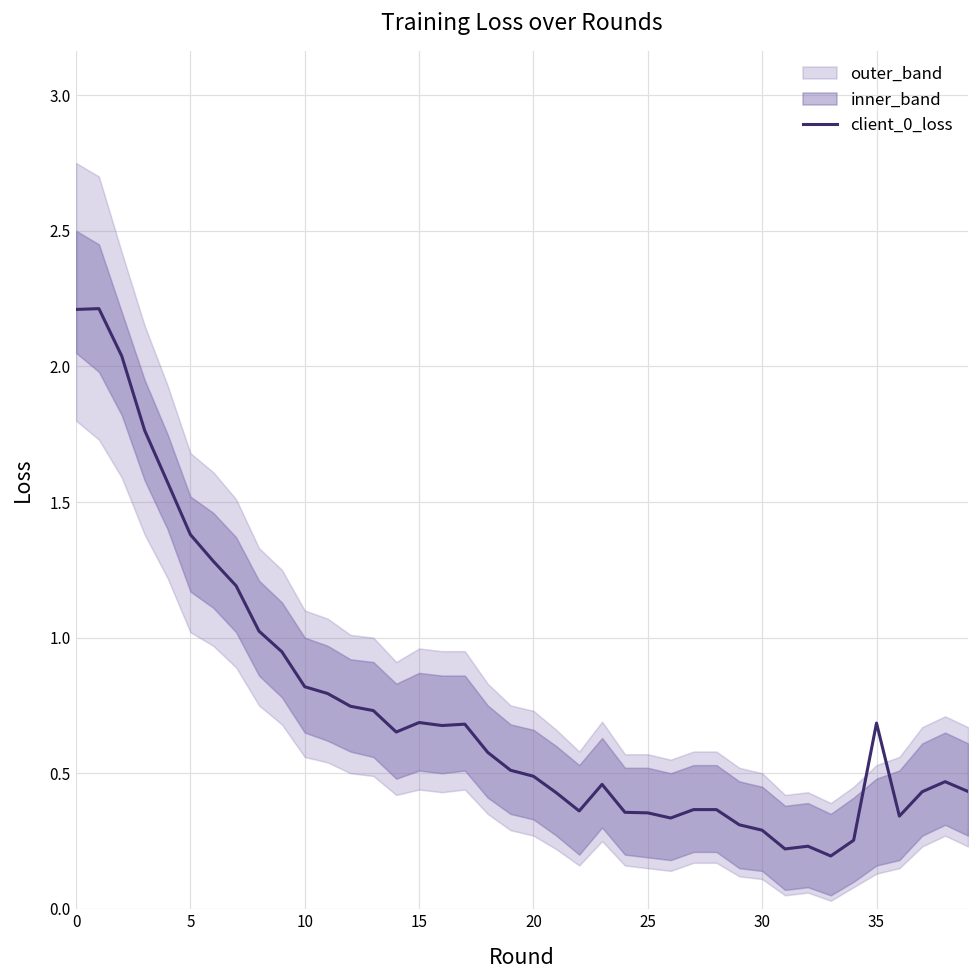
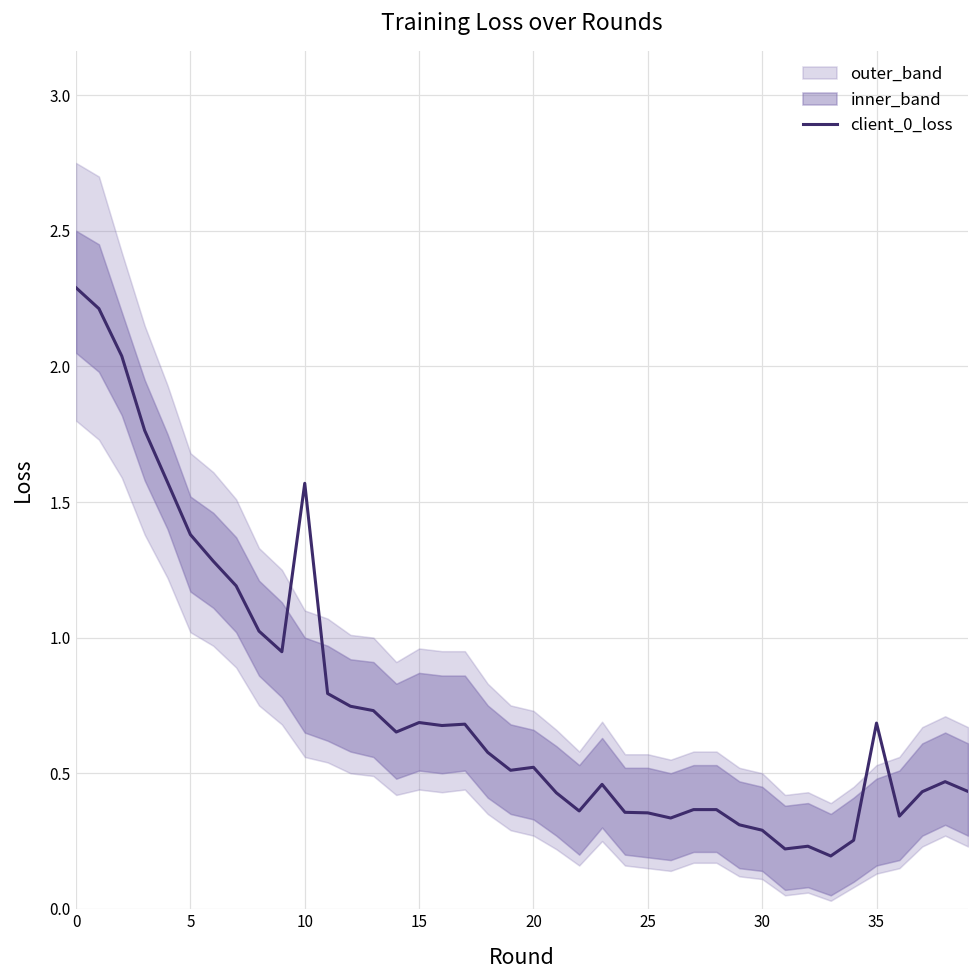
client_0_loss, 0: 2.21 -> 2.29
client_0_loss, 10: 0.82 -> 1.57
client_0_loss, 20: 0.49 -> 0.52
